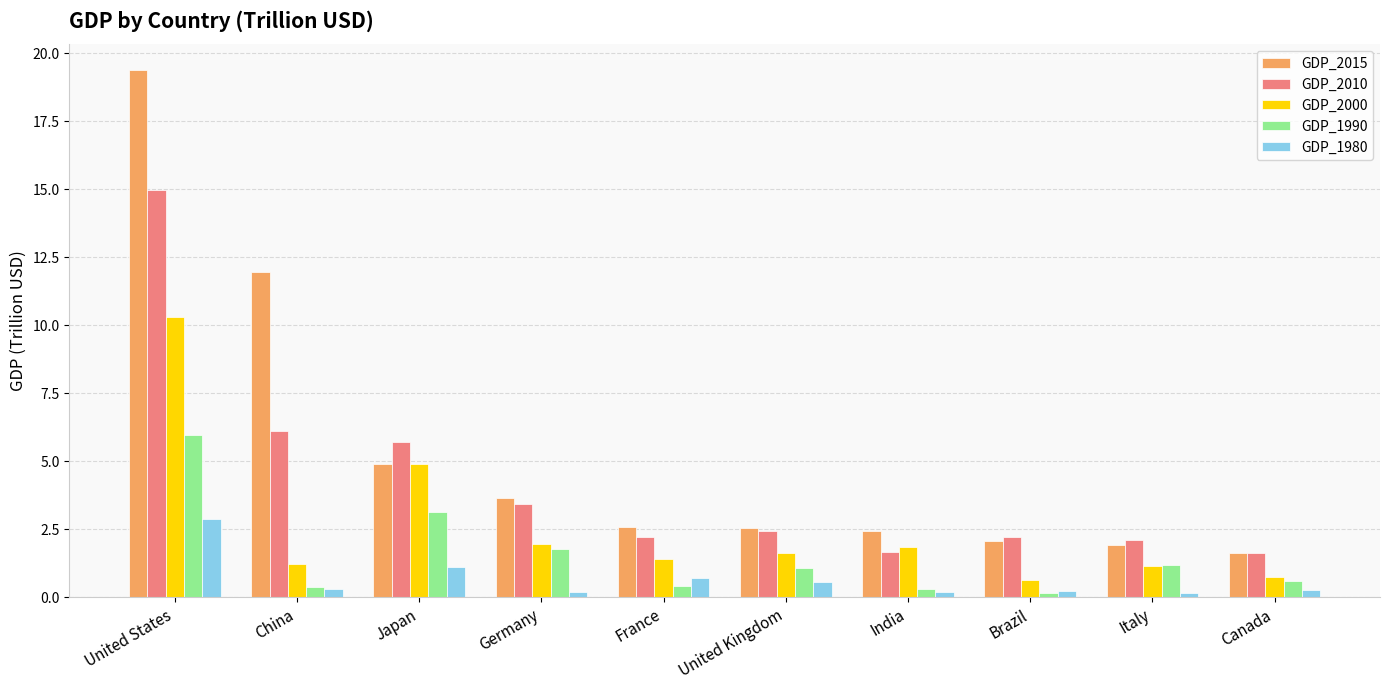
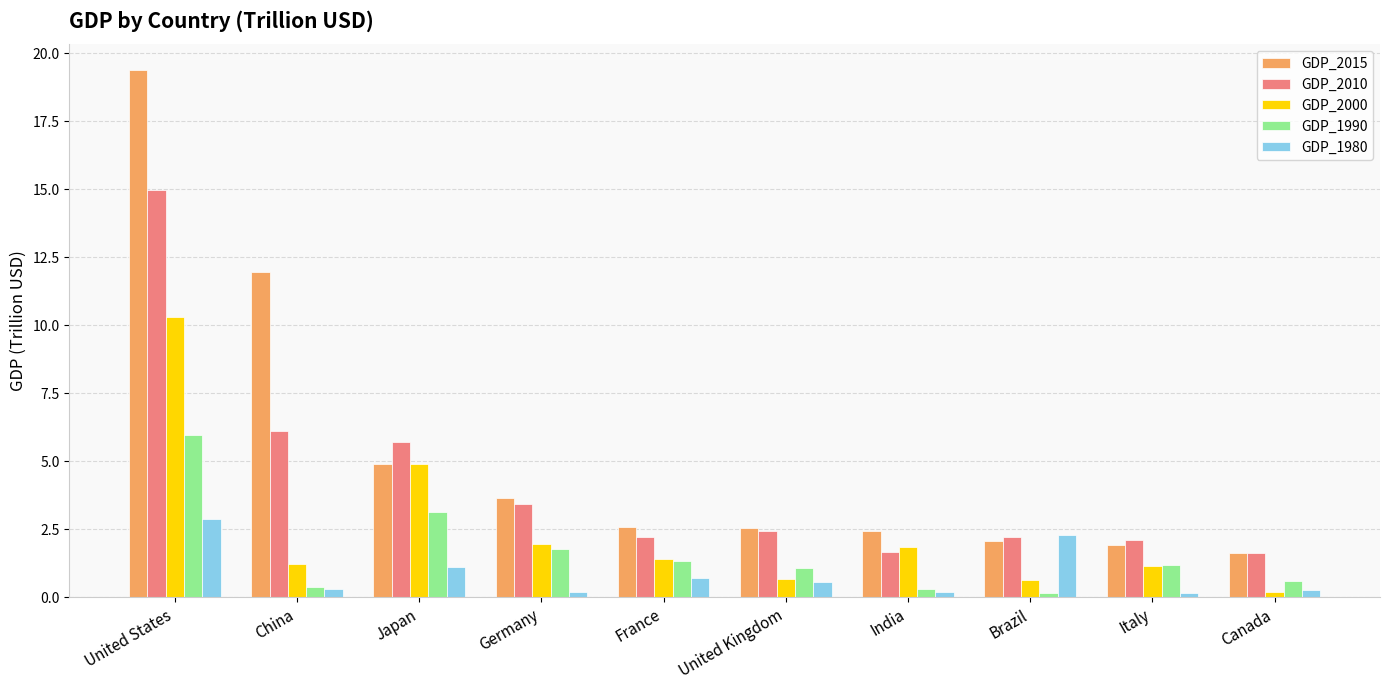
GDP_1990, France: 0.4 -> 1.4
GDP_2000, United Kingdom: 1.6 -> 0.7
GDP_1980, Brazil: 0.2 -> 2.3
GDP_2000, Canada: 0.7 -> 0.2
